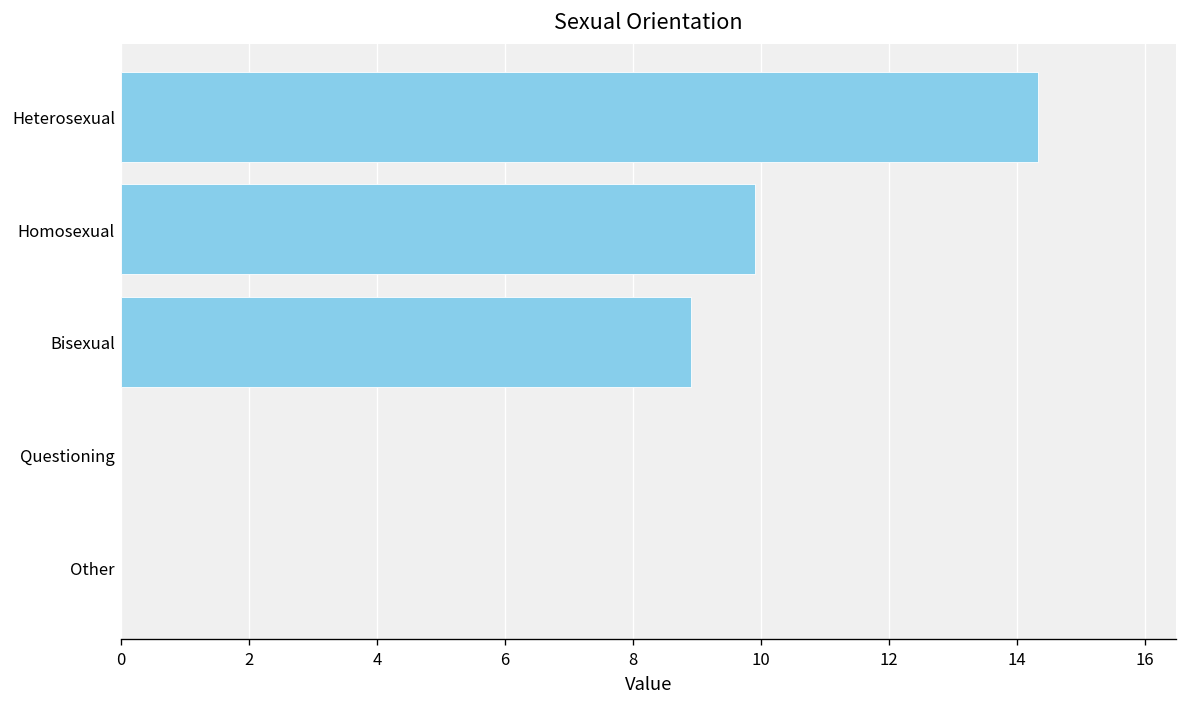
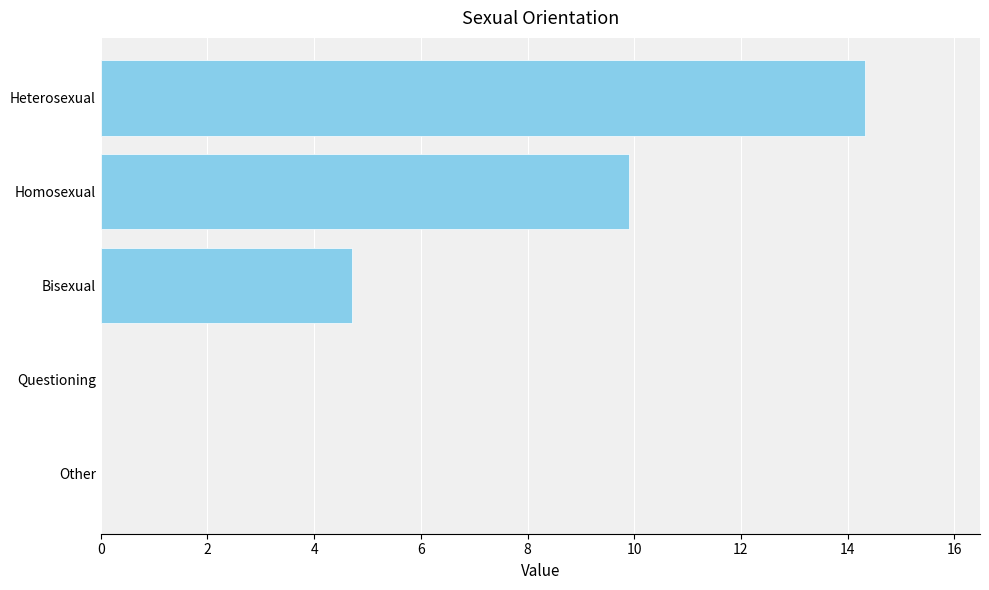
Bisexual: 8.9 -> 4.7
